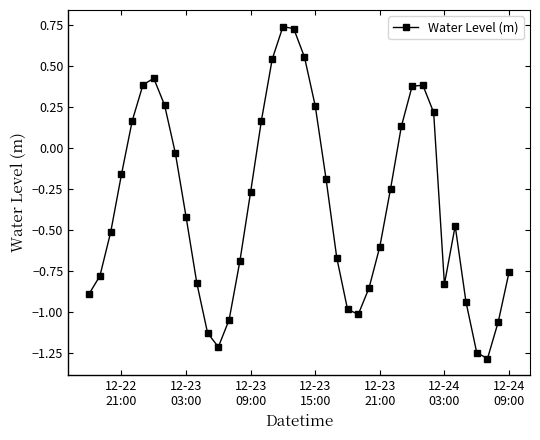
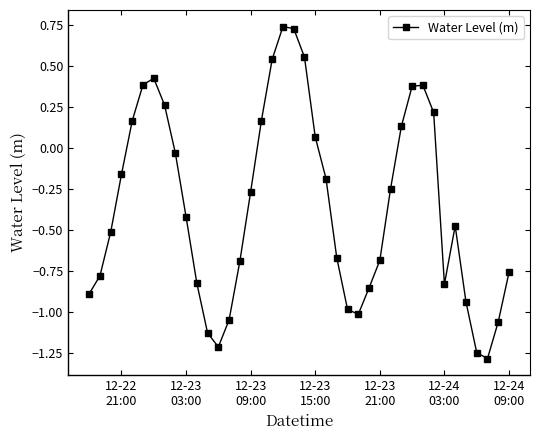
12-23 15:00: 0.25 -> 0.07
12-23 21:00: -0.60 -> -0.69
